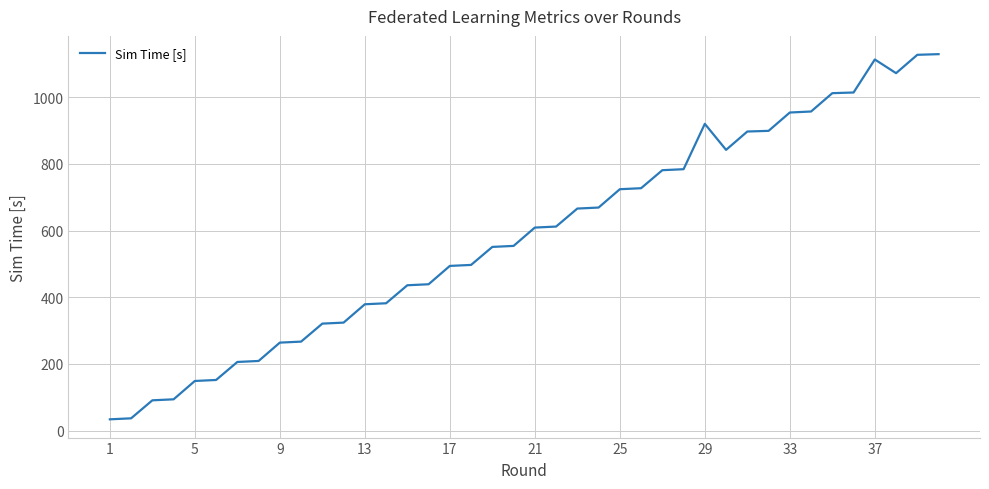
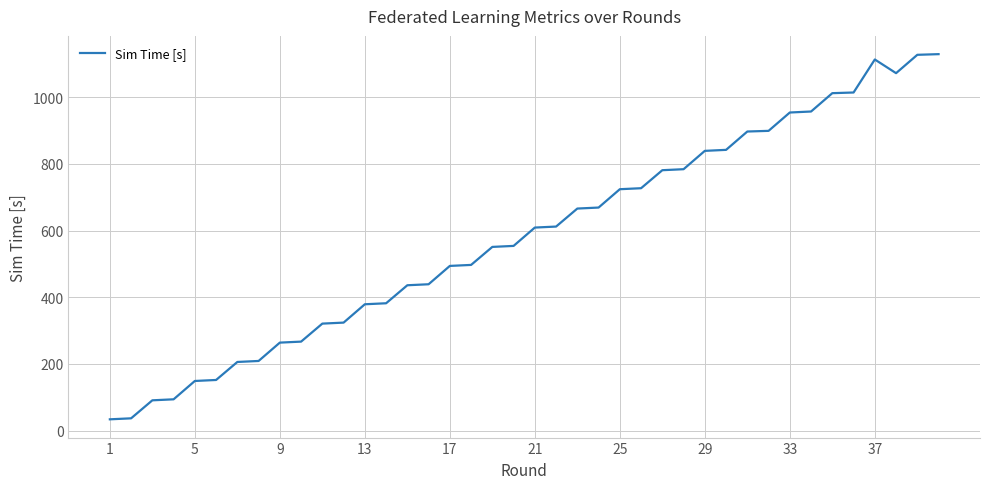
29: 920 -> 840
